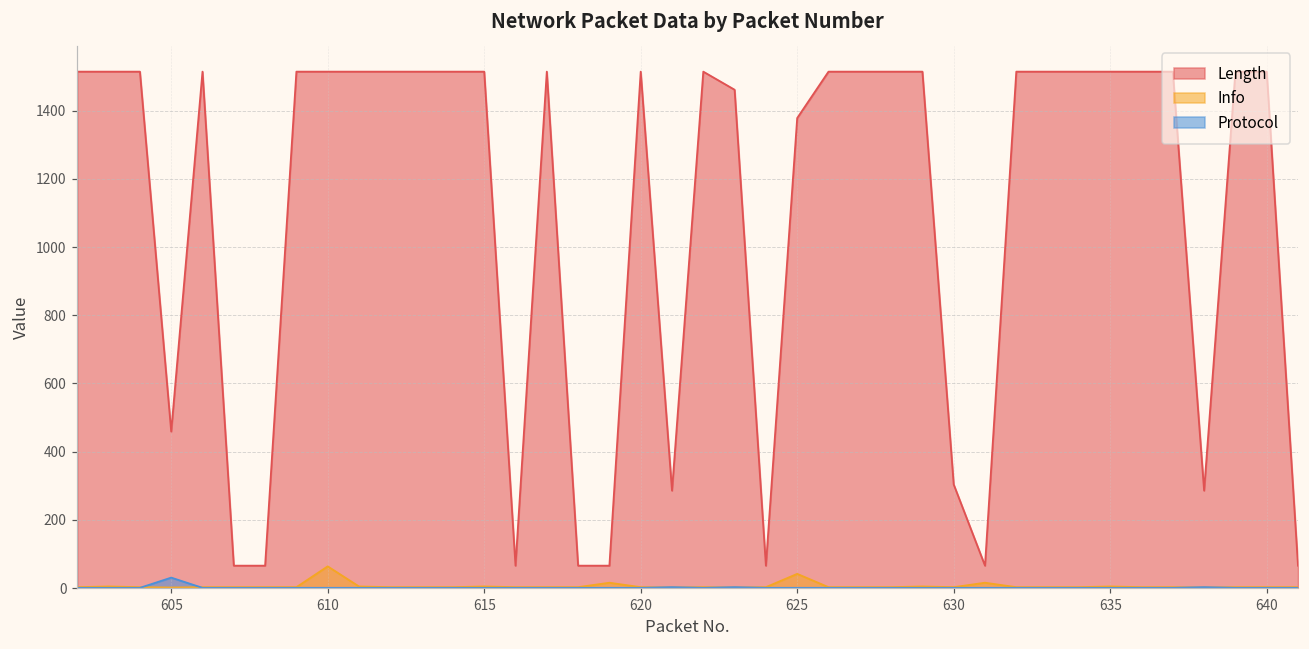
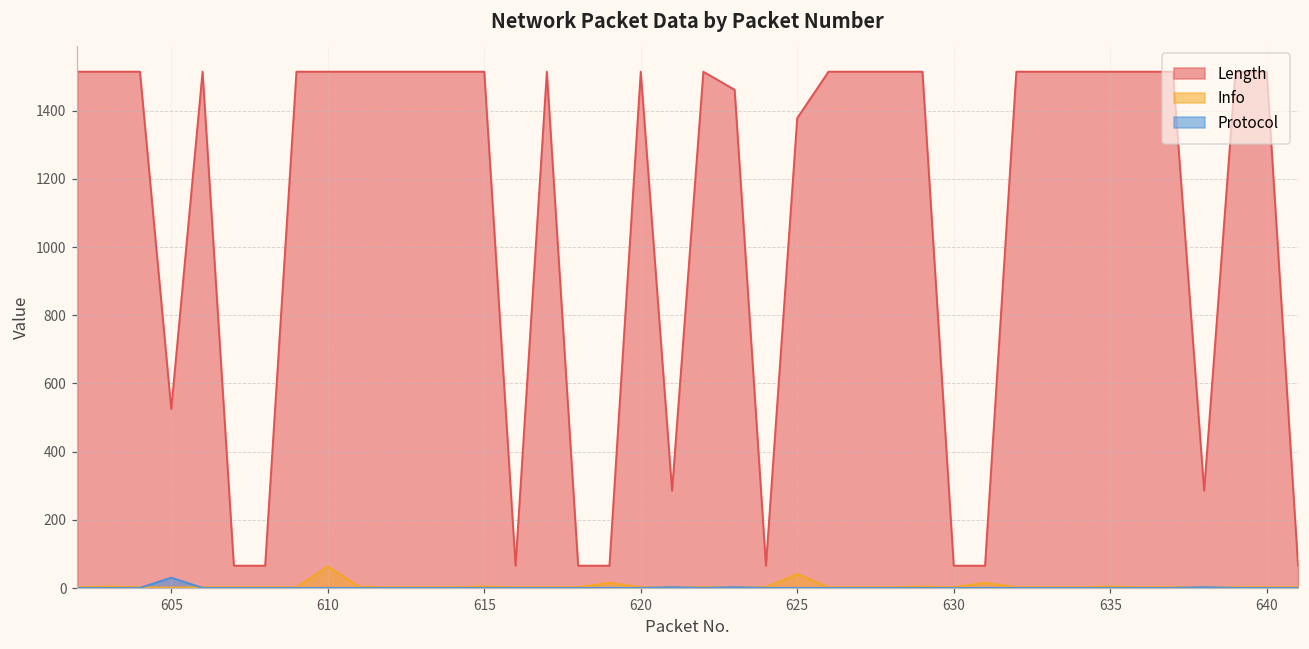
Length, 605: 460 -> 530
Length, 630: 300 -> 70
